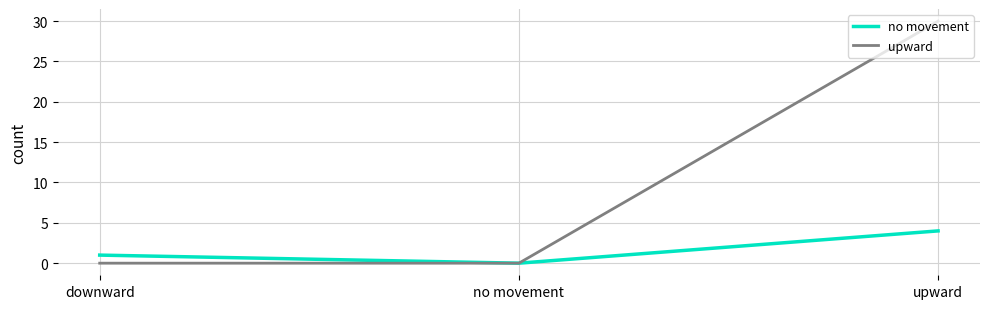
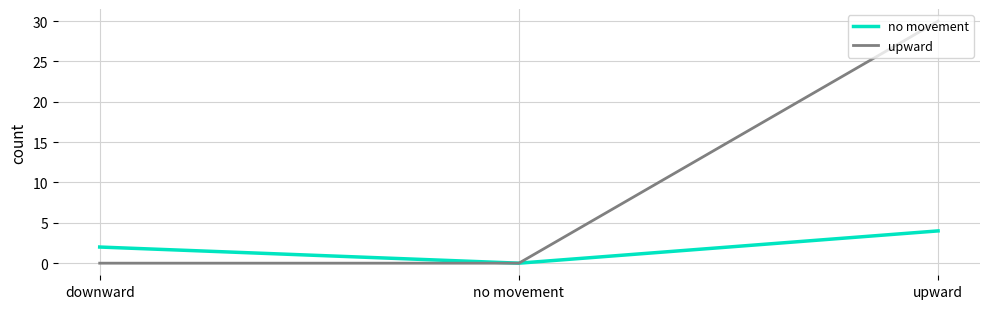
no movement, downward: 1 -> 2
